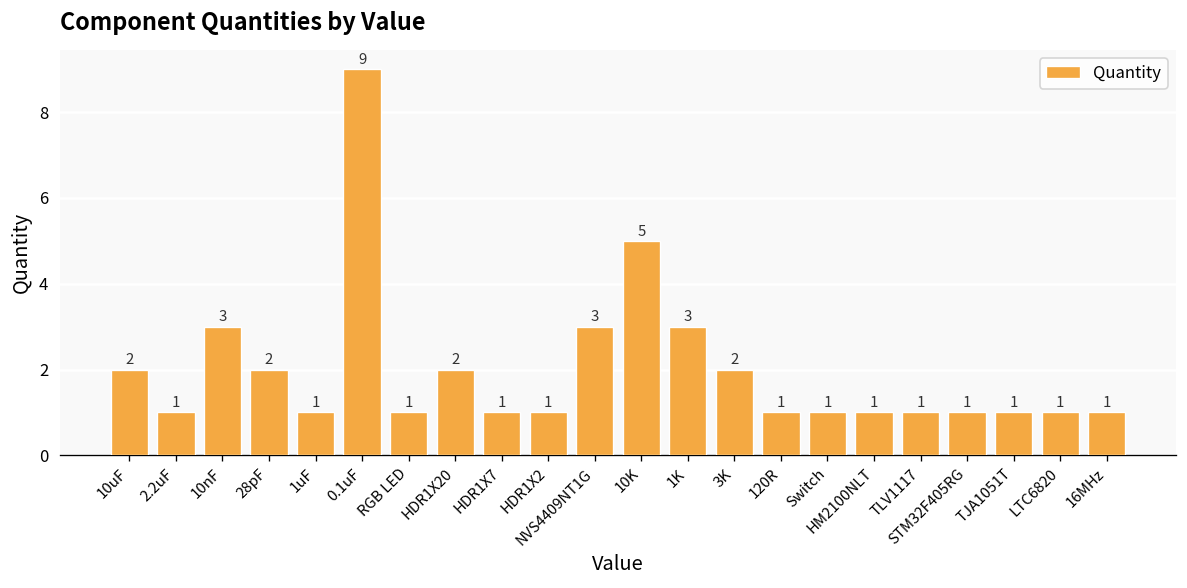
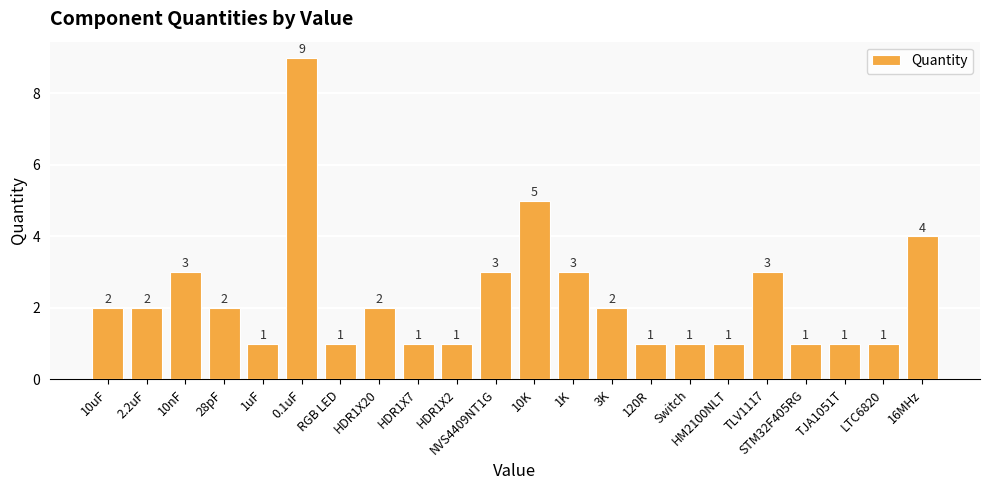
2.2uF: 1 -> 2
TLV1117: 1 -> 3
16MHz: 1 -> 4
